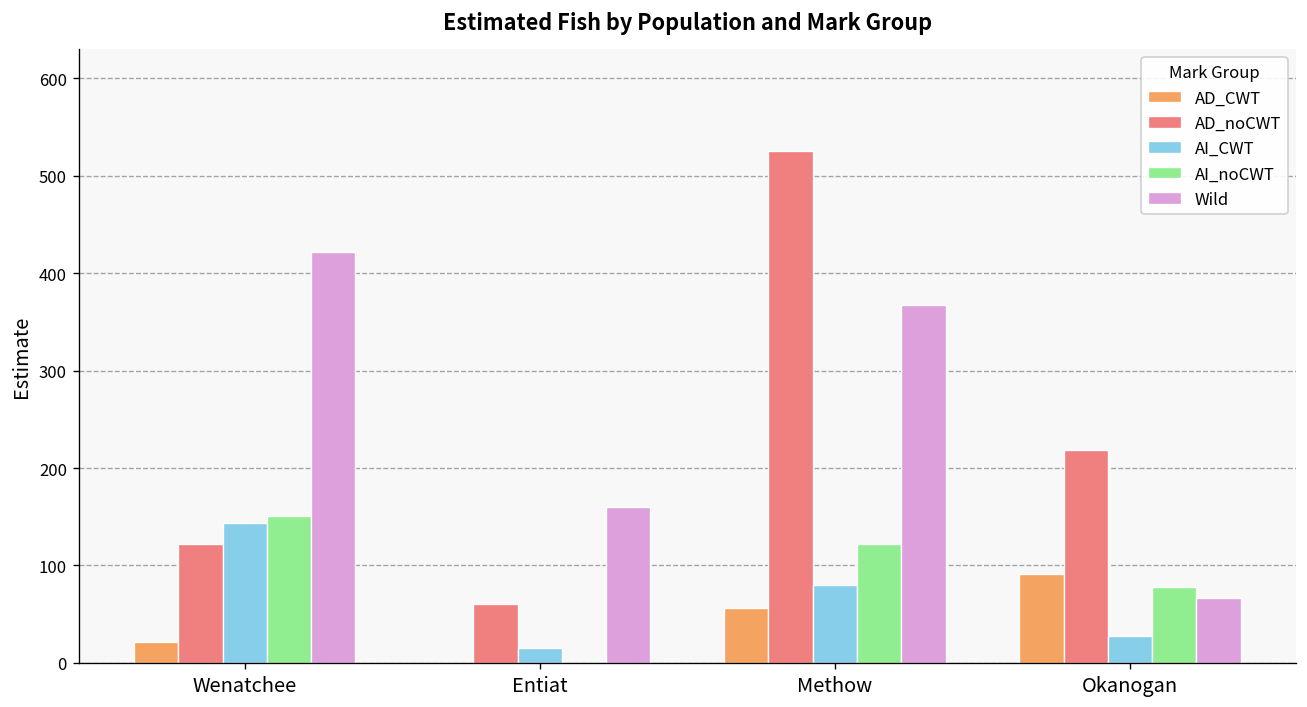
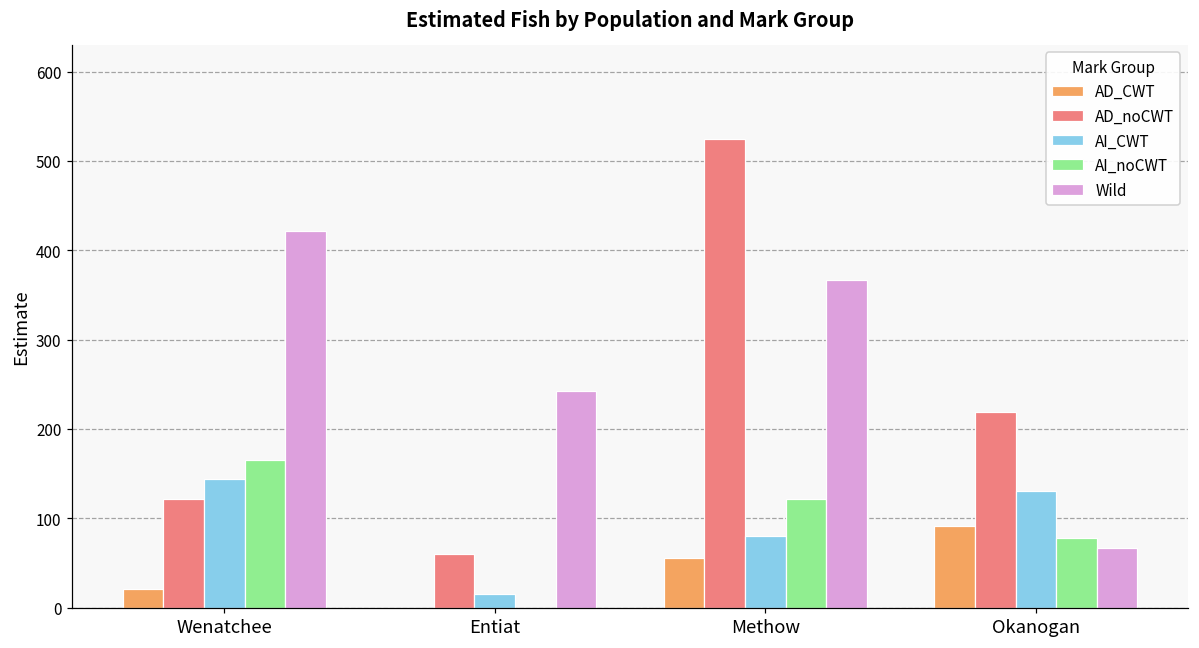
AI_noCWT, Wenatchee: 150 -> 170
Wild, Entiat: 160 -> 240
AI_CWT, Okanogan: 30 -> 130
